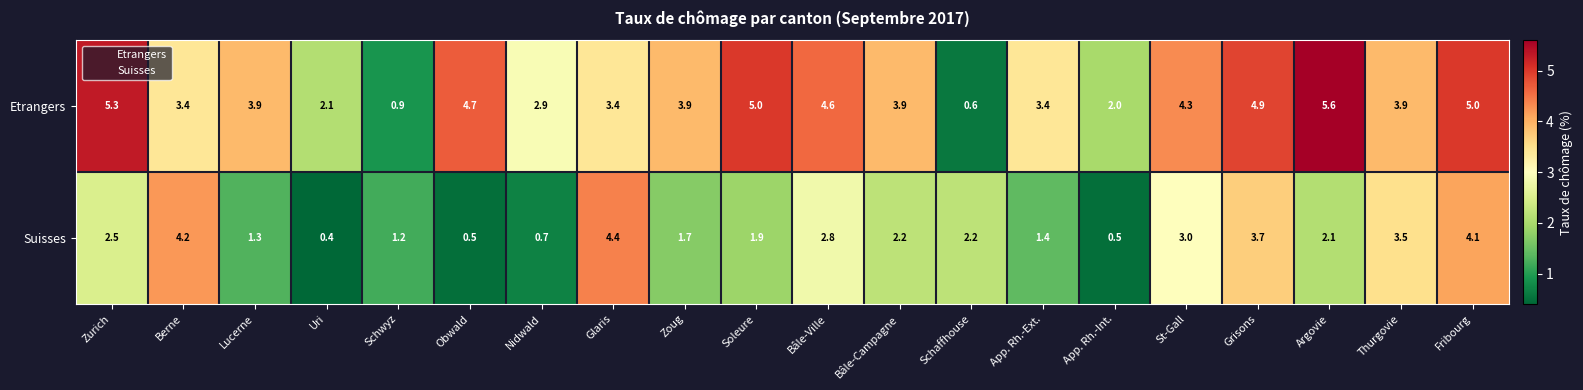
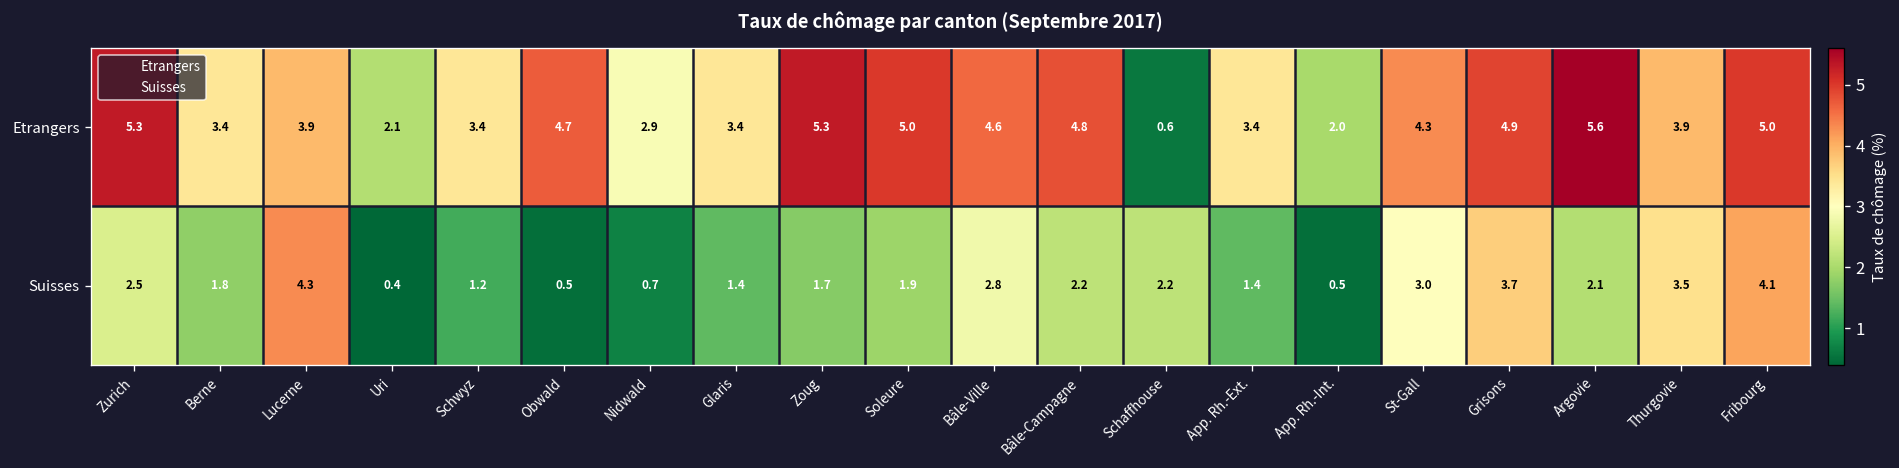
Etrangers, Schwyz: 0.9 -> 3.4
Etrangers, Zoug: 3.9 -> 5.3
Etrangers, Bâle-Campagne: 3.9 -> 4.8
Suisses, Berne: 4.2 -> 1.8
Suisses, Lucerne: 1.3 -> 4.3
Suisses, Glaris: 4.4 -> 1.4
